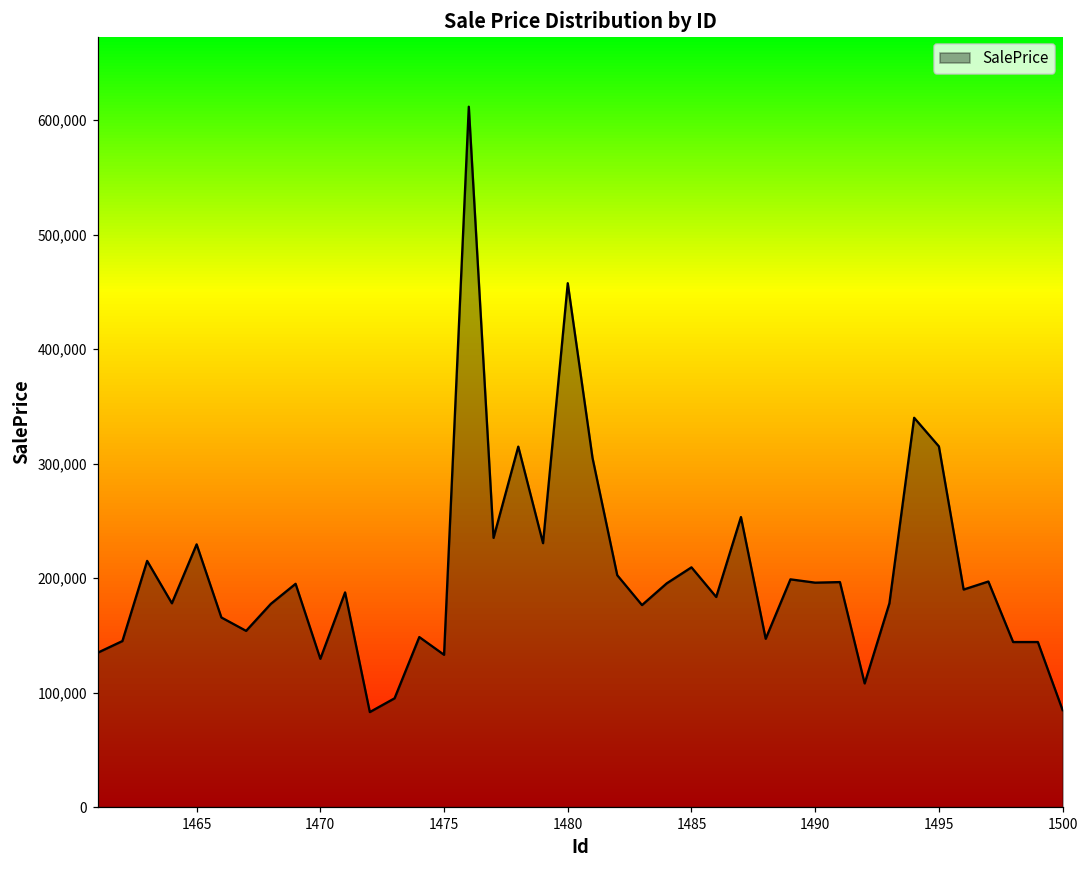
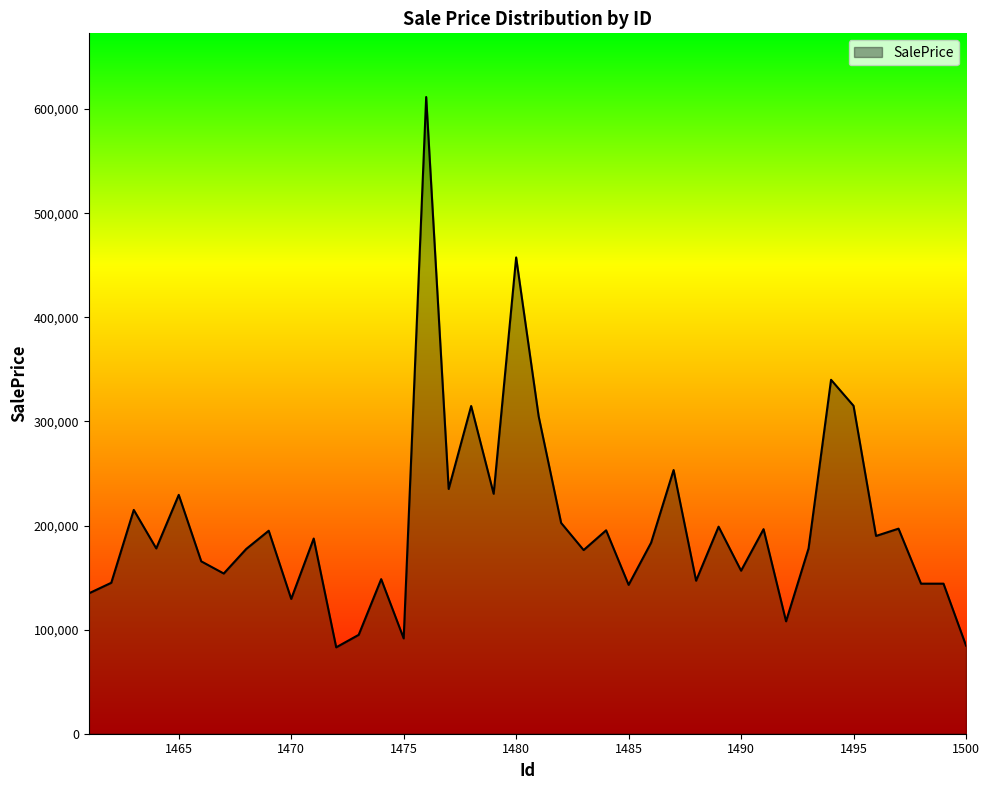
1475: 133,000 -> 92,000
1485: 209,000 -> 143,000
1490: 196,000 -> 157,000
